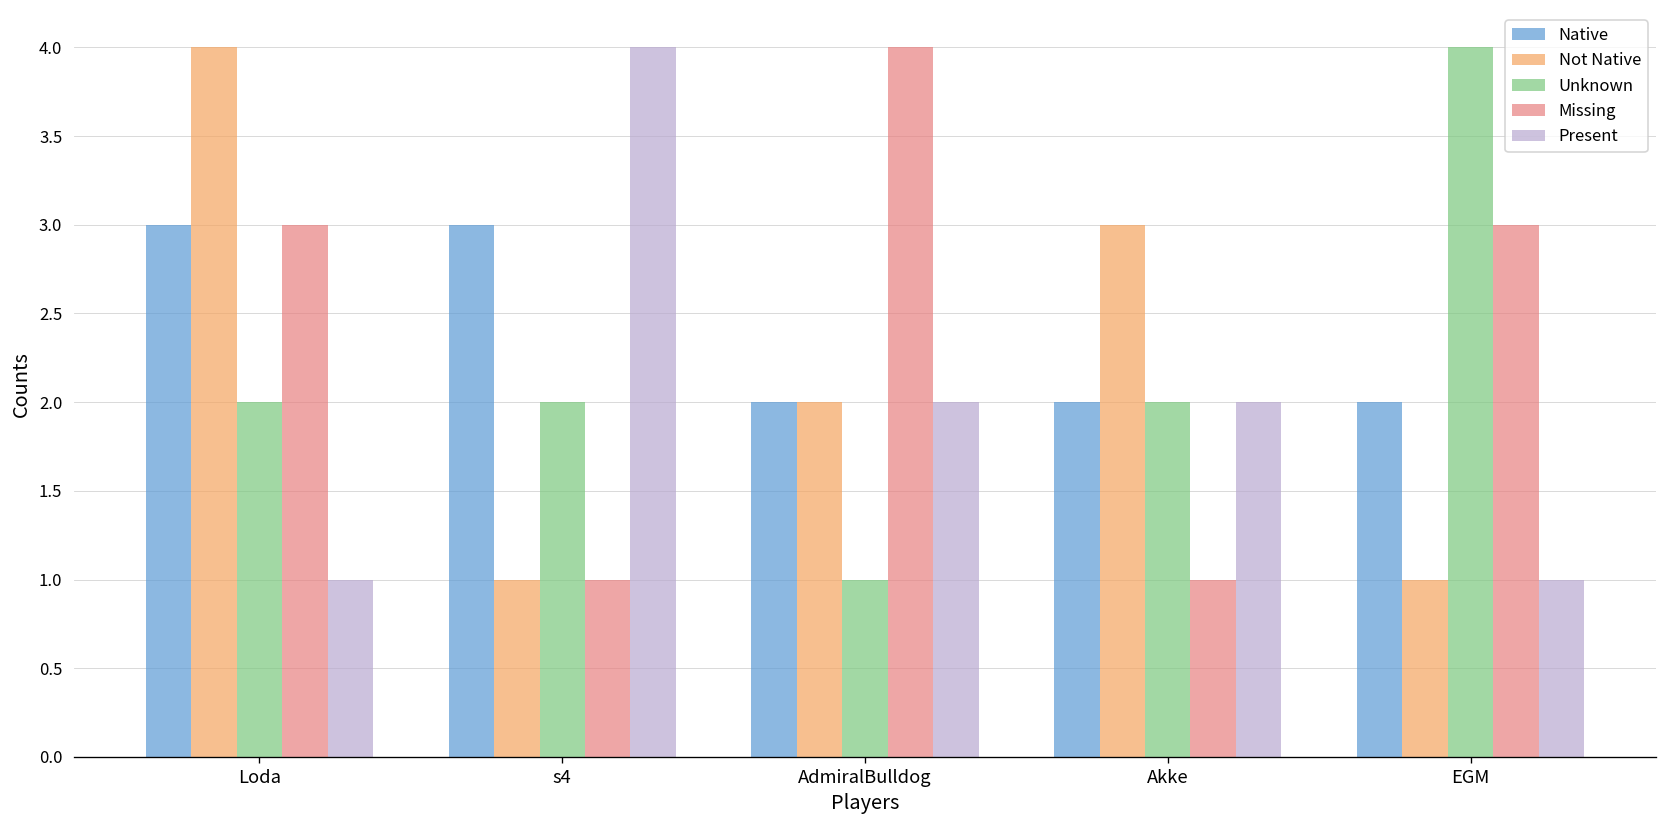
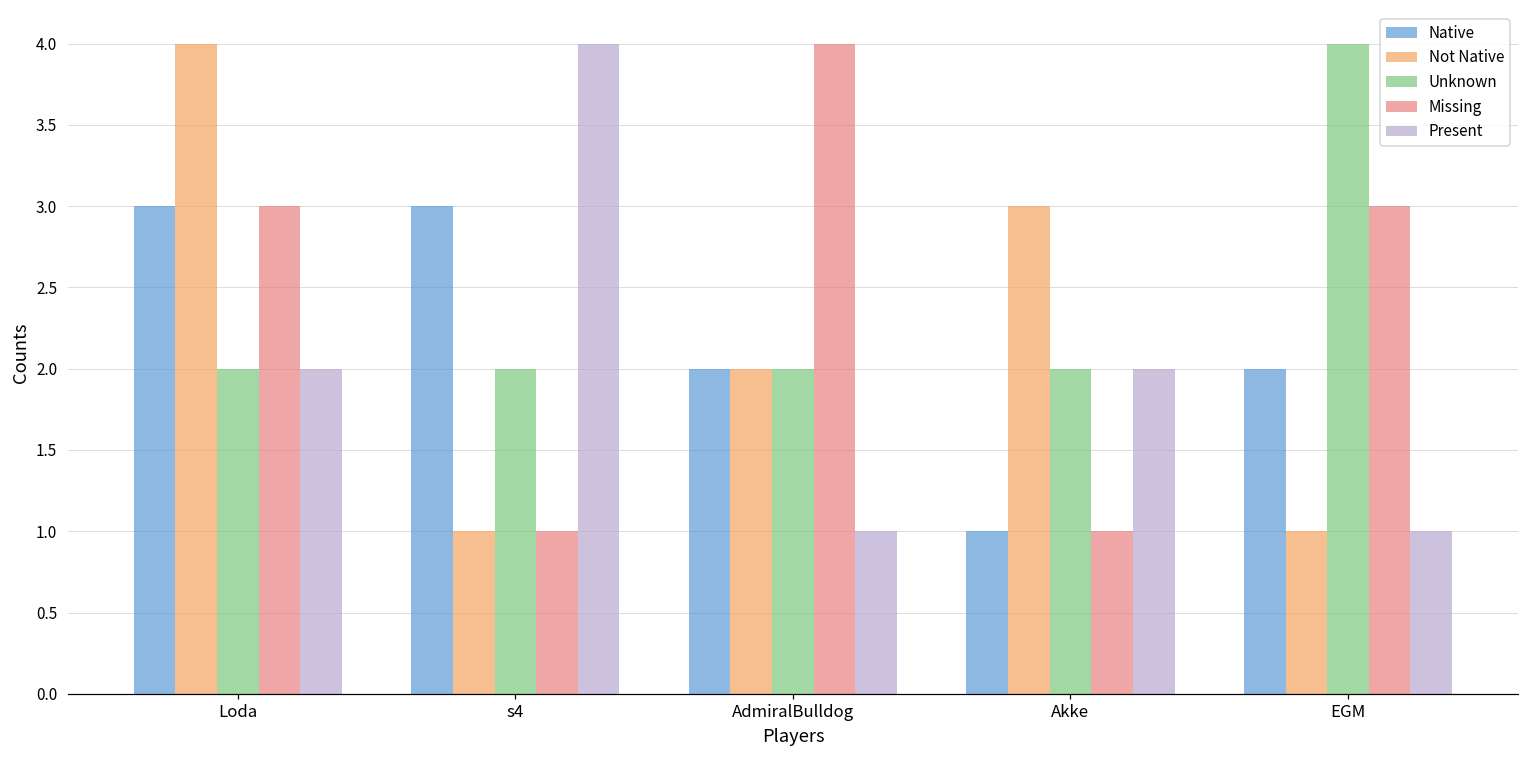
Present, Loda: 1 -> 2
Unknown, AdmiralBulldog: 1 -> 2
Present, AdmiralBulldog: 2 -> 1
Native, Akke: 2 -> 1
